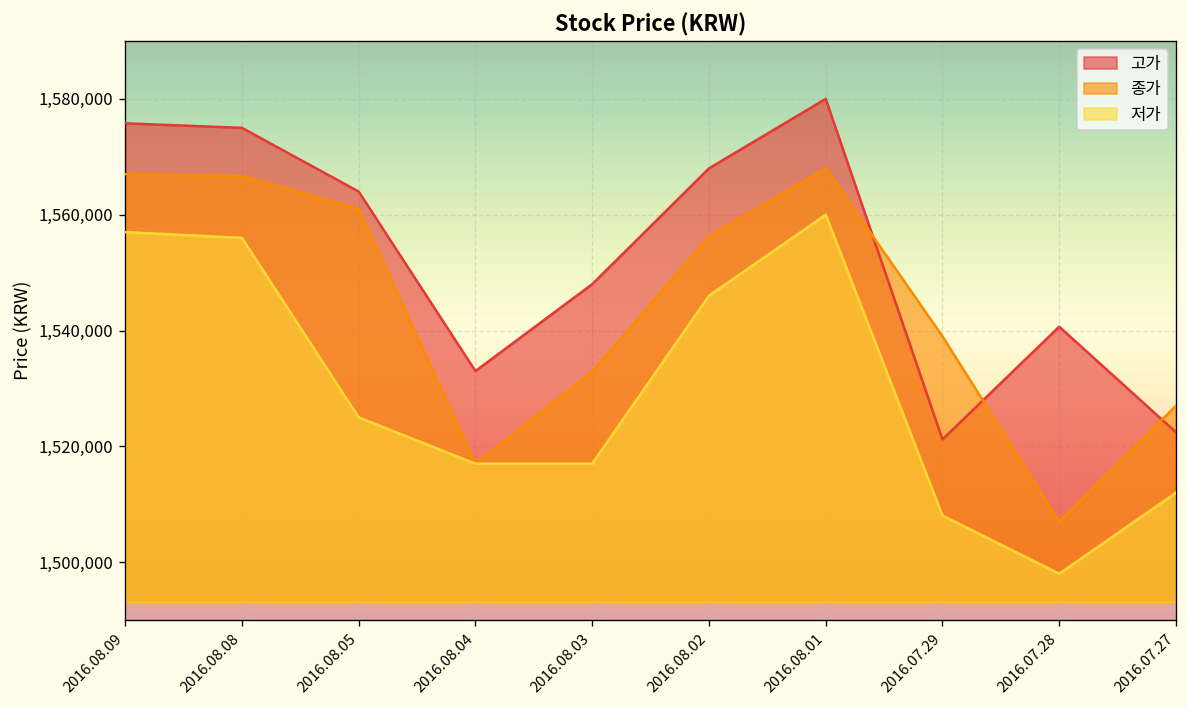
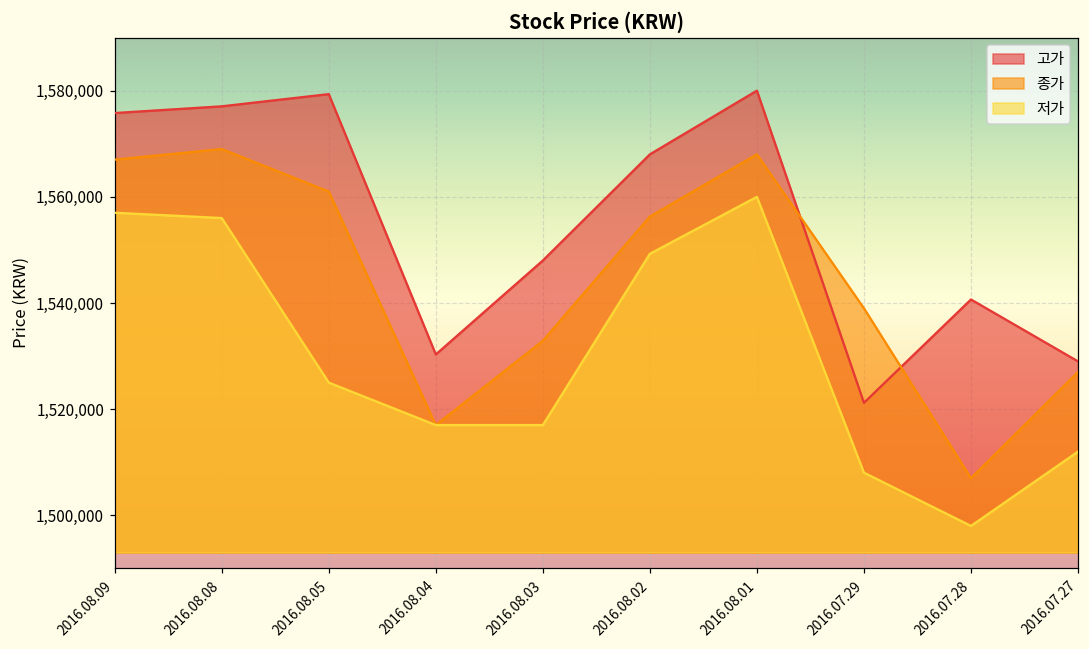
고가, 2016.08.08: 1,575,000 -> 1,577,000
종가, 2016.08.08: 1,567,000 -> 1,569,000
고가, 2016.08.05: 1,564,000 -> 1,579,000
고가, 2016.08.04: 1,533,000 -> 1,530,000
저가, 2016.08.02: 1,546,000 -> 1,549,000
고가, 2016.07.27: 1,522,000 -> 1,529,000
